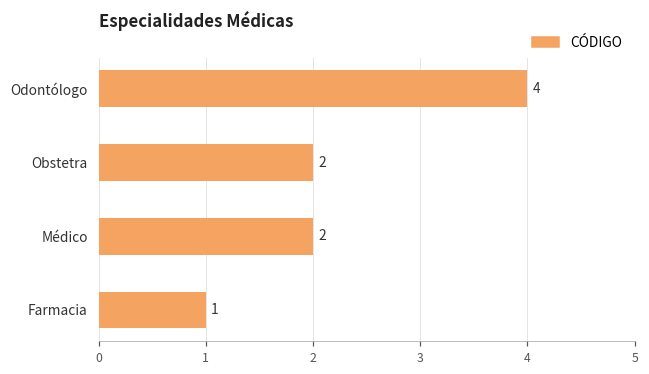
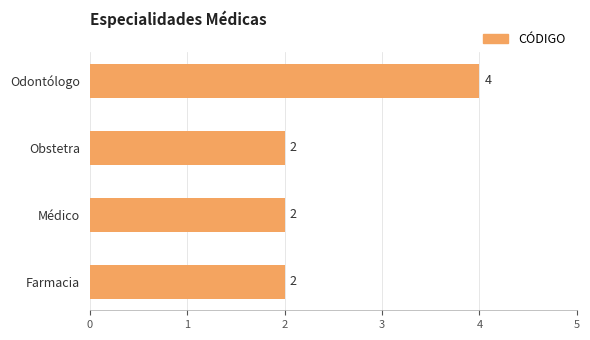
Farmacia: 1 -> 2
